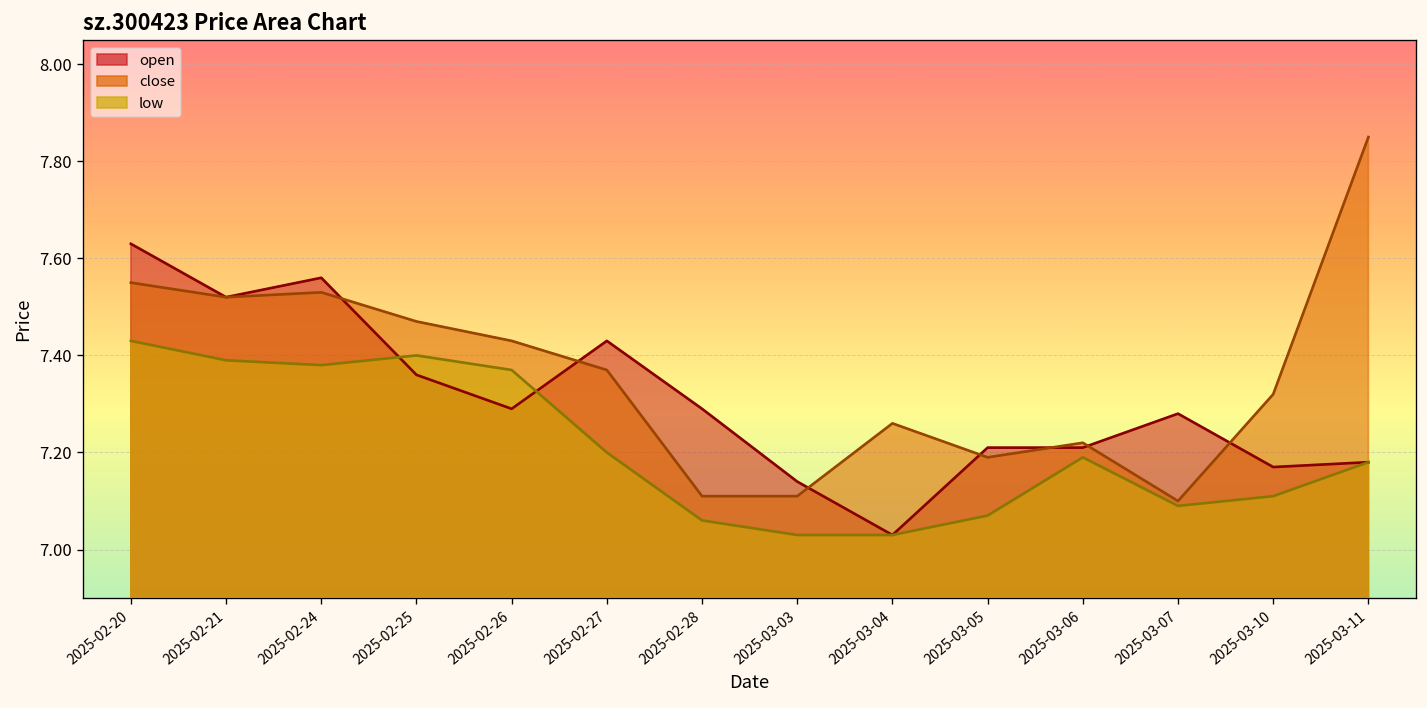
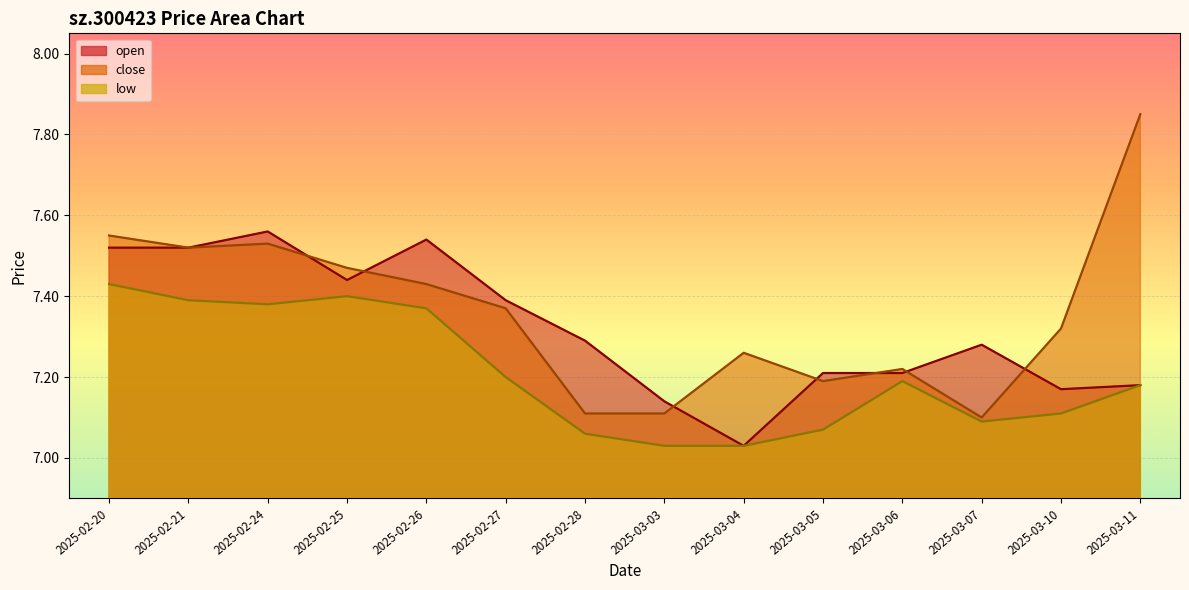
open, 2025-02-20: 7.63 -> 7.52
open, 2025-02-25: 7.36 -> 7.44
open, 2025-02-26: 7.29 -> 7.54
open, 2025-02-27: 7.43 -> 7.39
